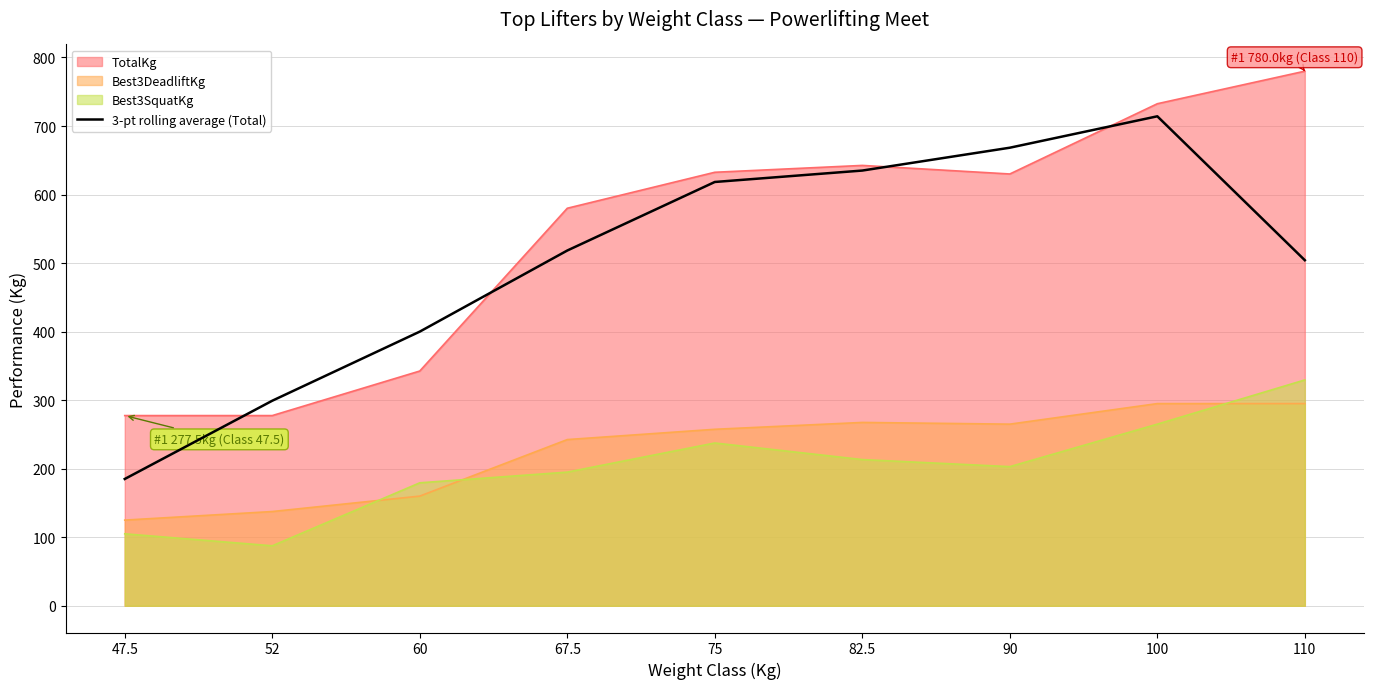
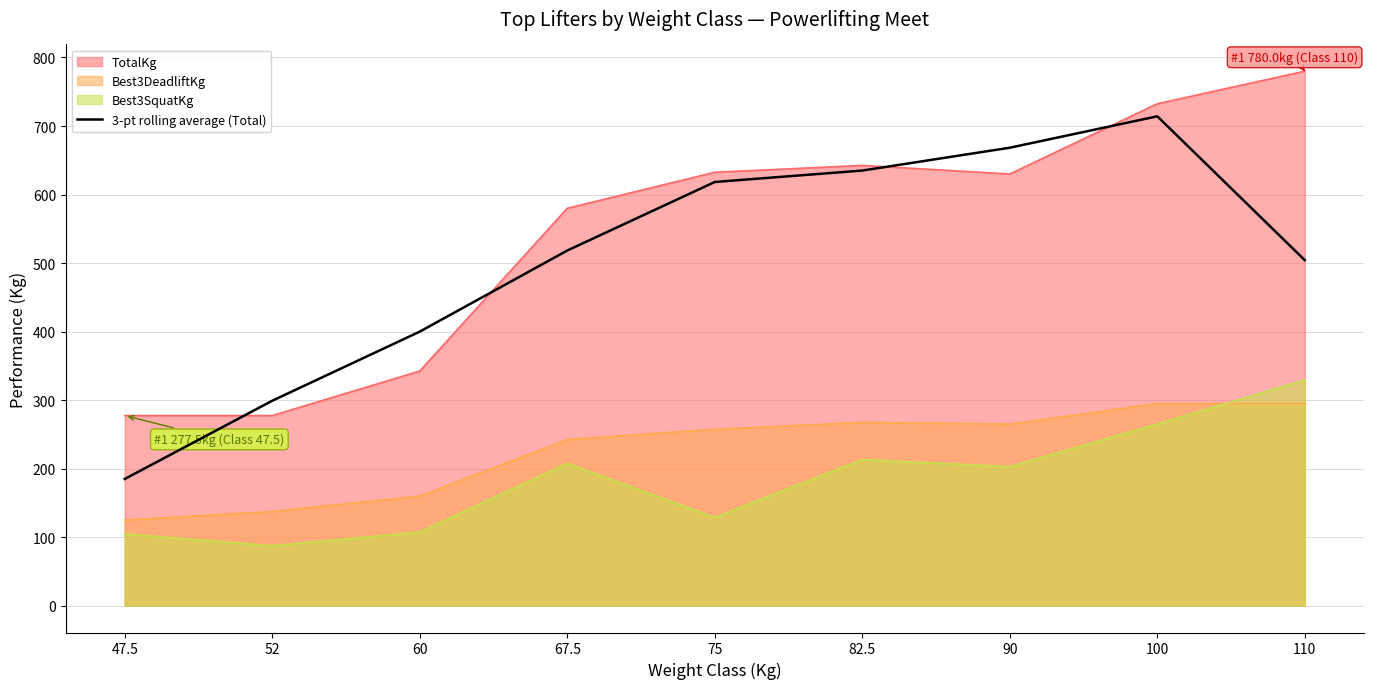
Best3SquatKg, 60: 180 -> 110
Best3SquatKg, 67.5: 200 -> 210
Best3SquatKg, 75: 240 -> 130
